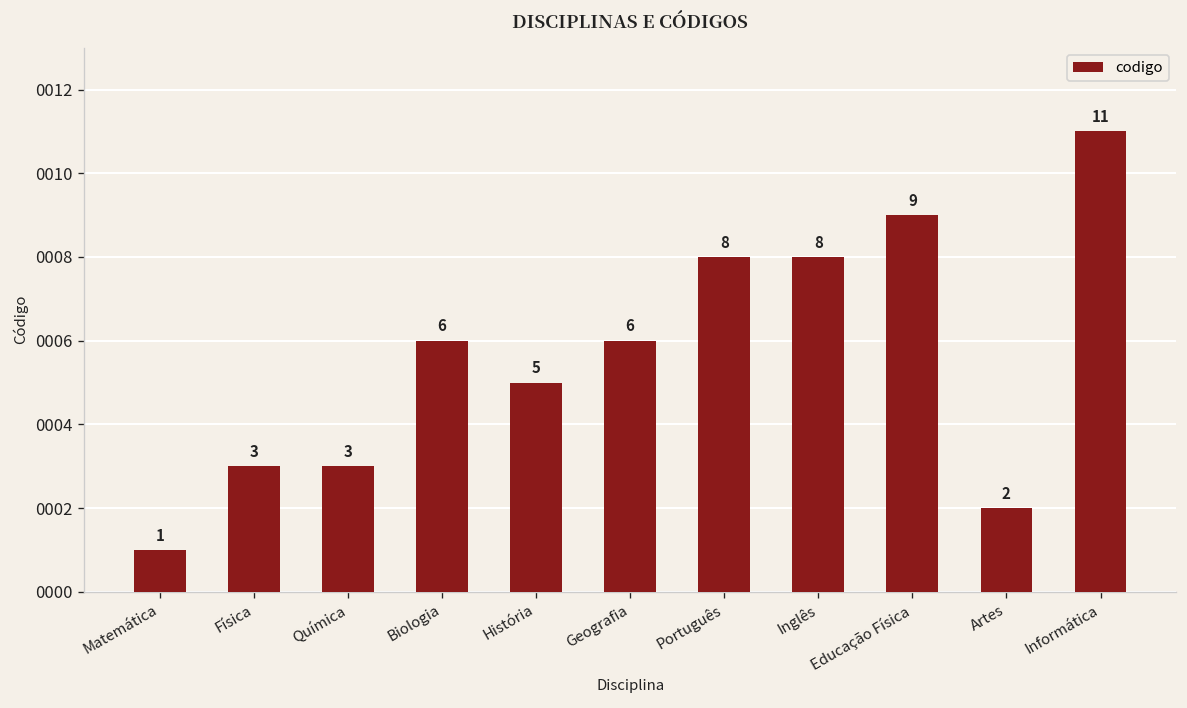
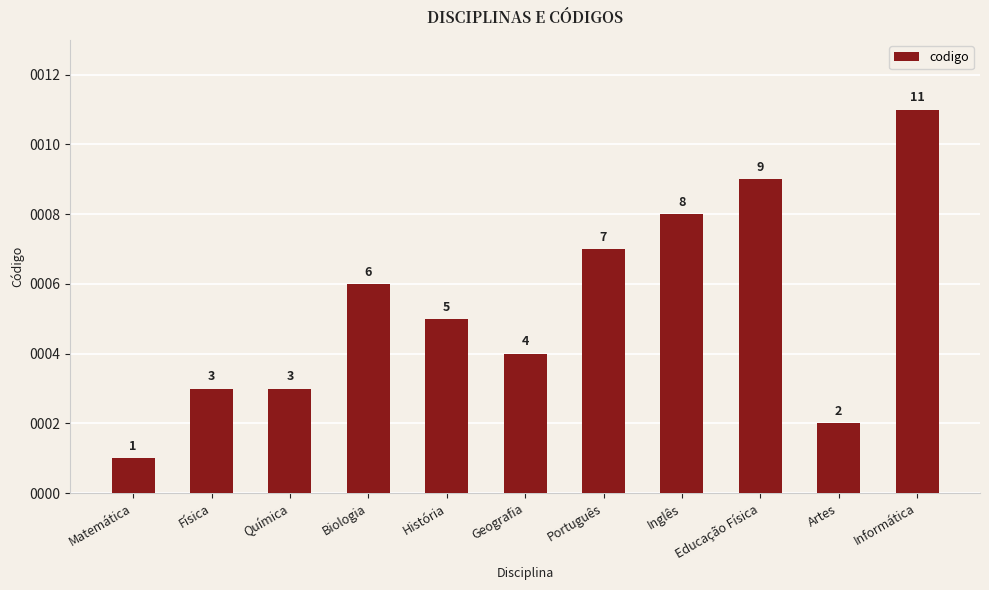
Geografia: 6 -> 4
Português: 8 -> 7
